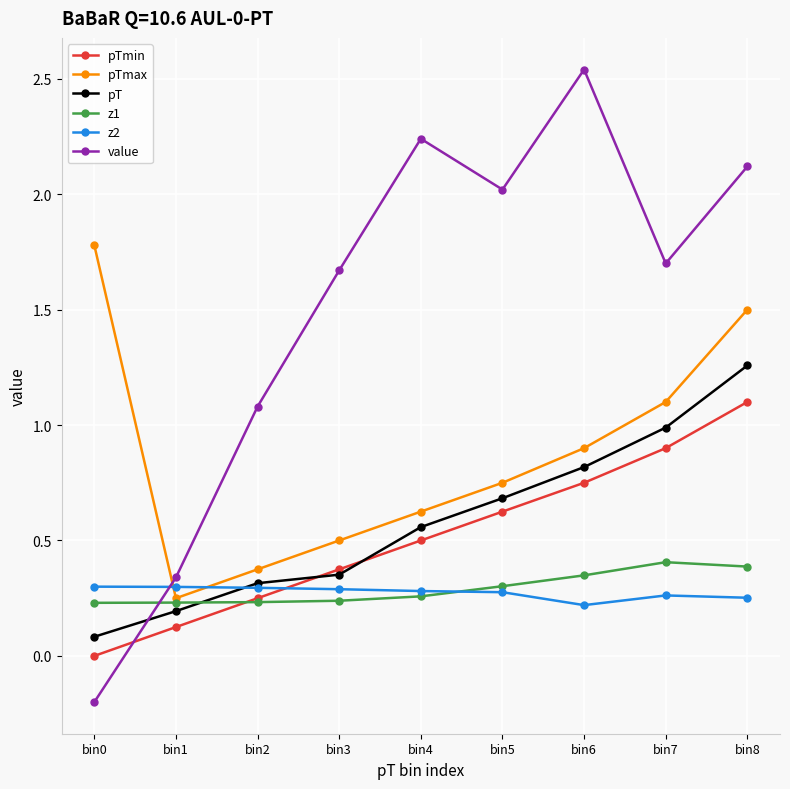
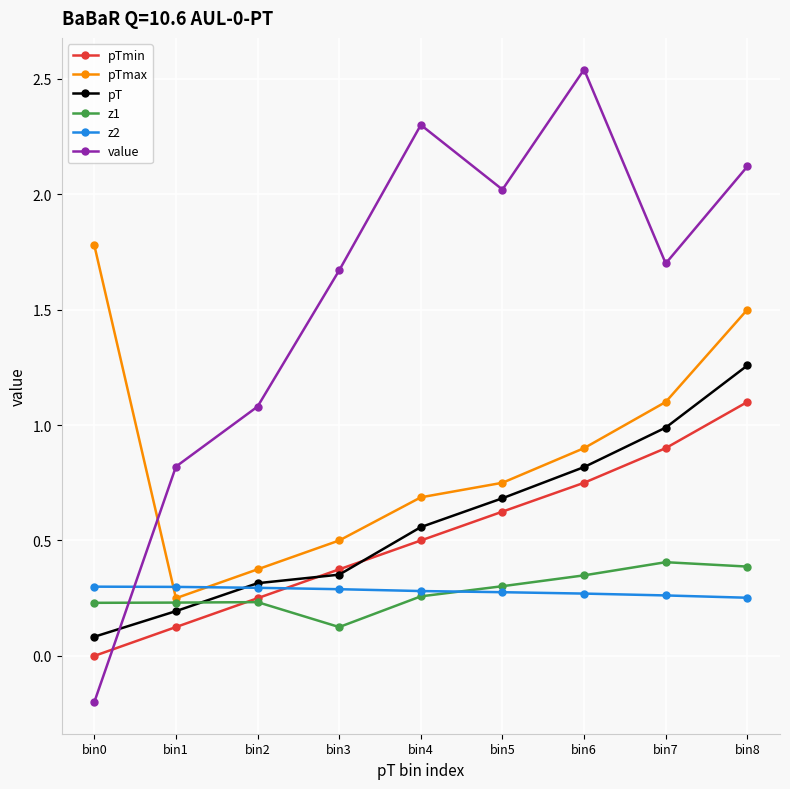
value, bin1: 0.34 -> 0.82
z1, bin3: 0.24 -> 0.13
pTmax, bin4: 0.63 -> 0.69
value, bin4: 2.24 -> 2.30
z2, bin6: 0.22 -> 0.27
